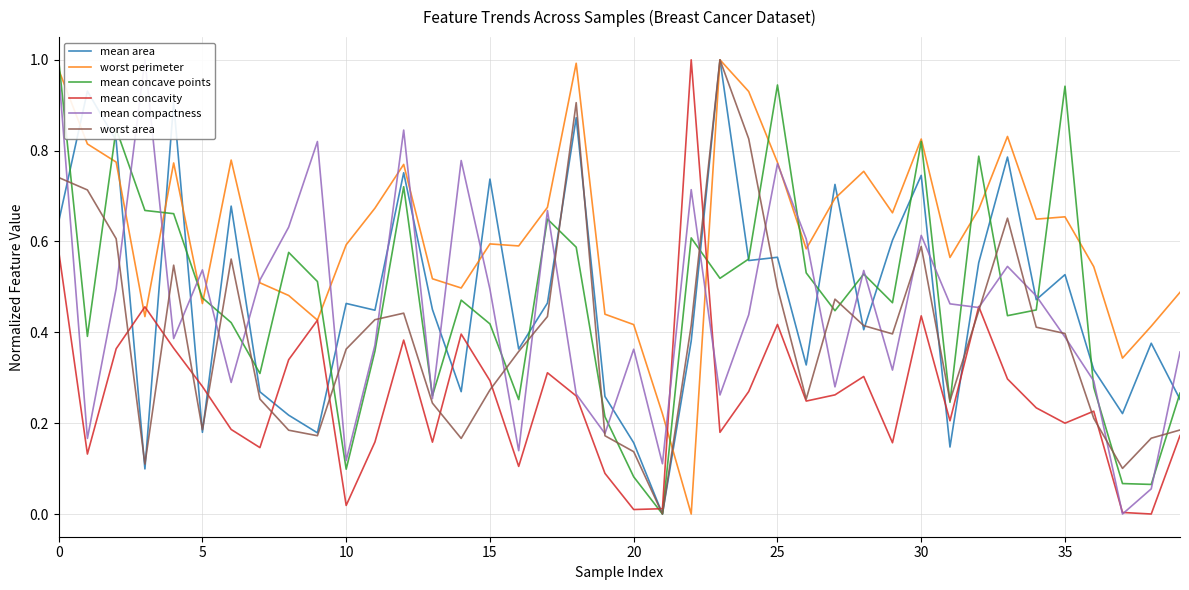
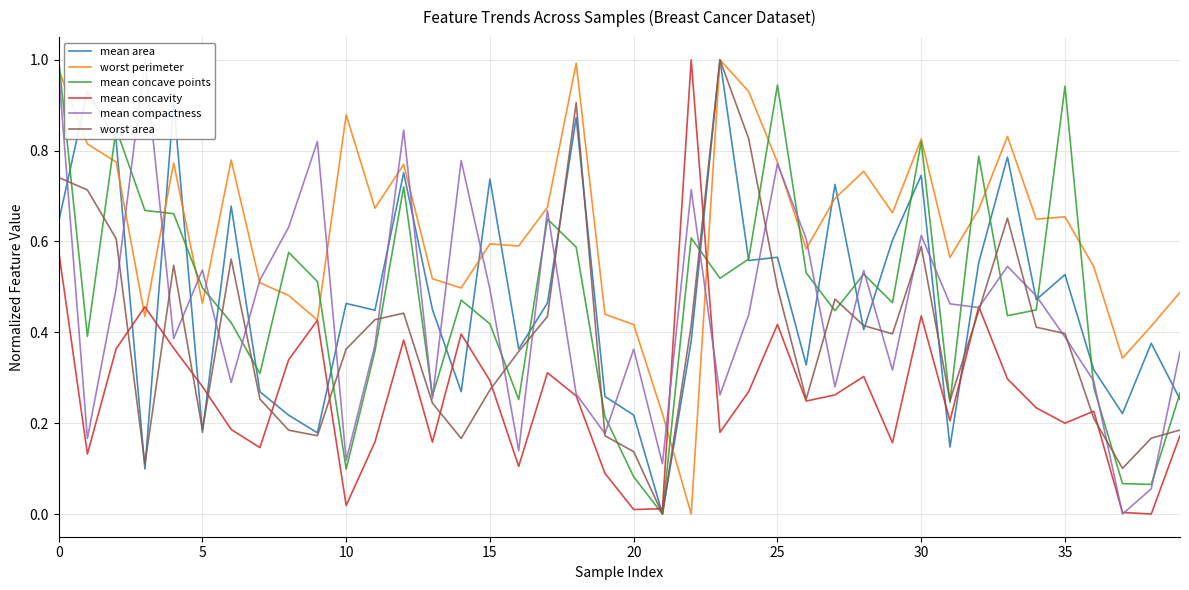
mean concave points, 5: 0.48 -> 0.50
worst perimeter, 10: 0.59 -> 0.88
mean area, 20: 0.16 -> 0.22
